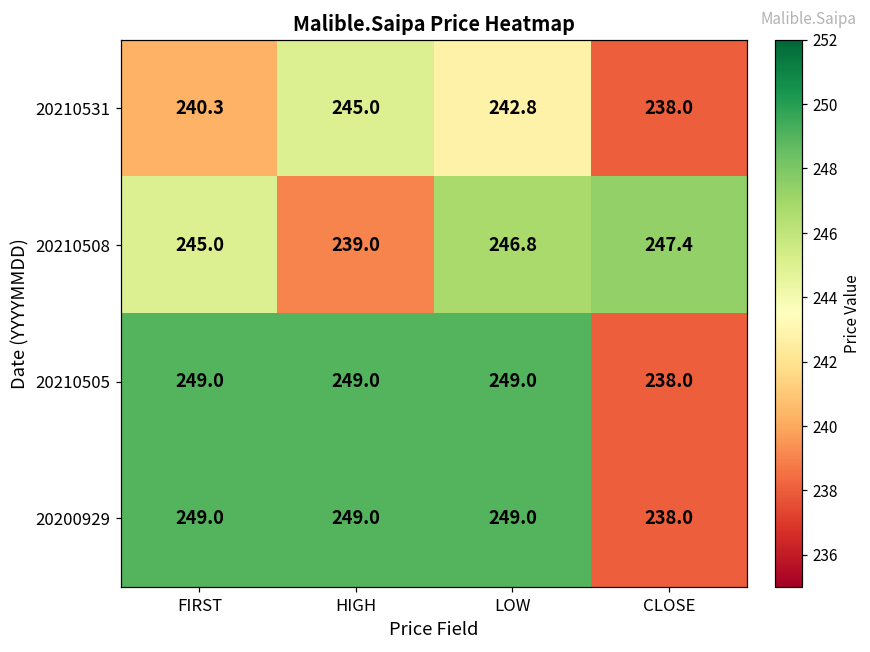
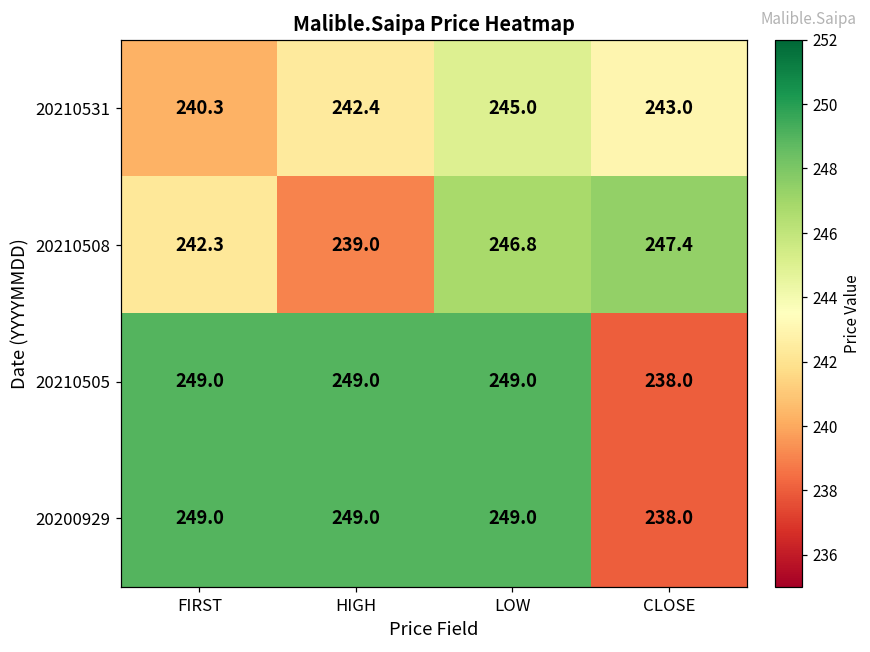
20210531, HIGH: 245.0 -> 242.4
20210531, LOW: 242.8 -> 245.0
20210531, CLOSE: 238.0 -> 243.0
20210508, FIRST: 245.0 -> 242.3
